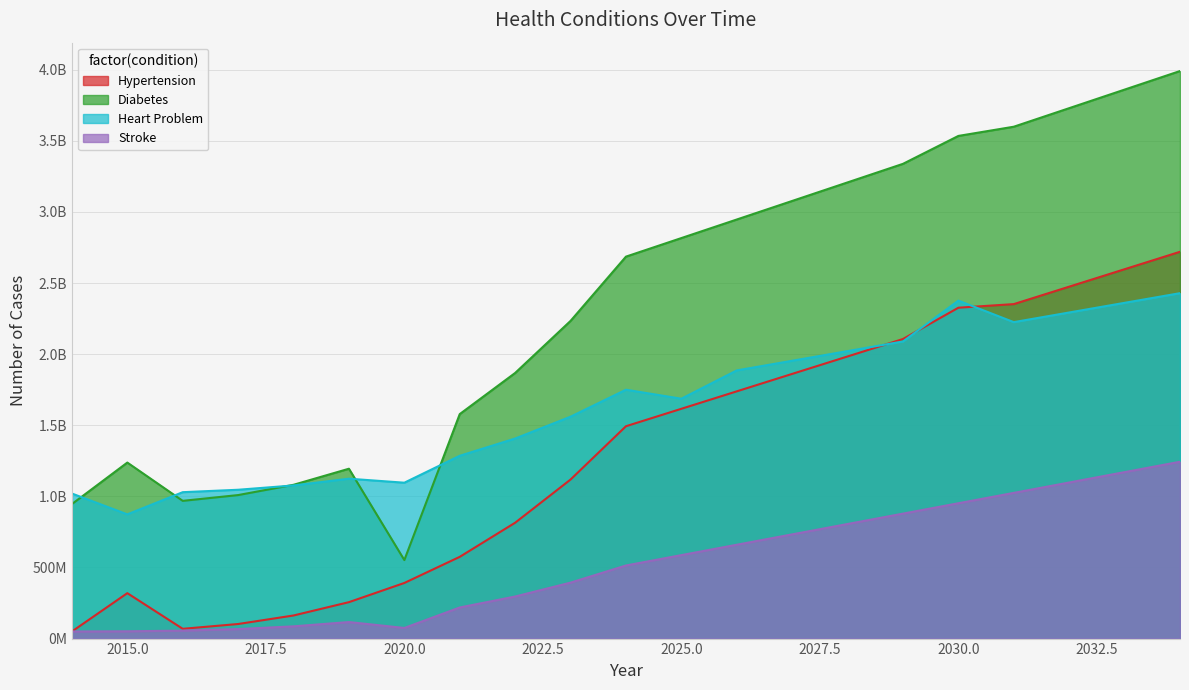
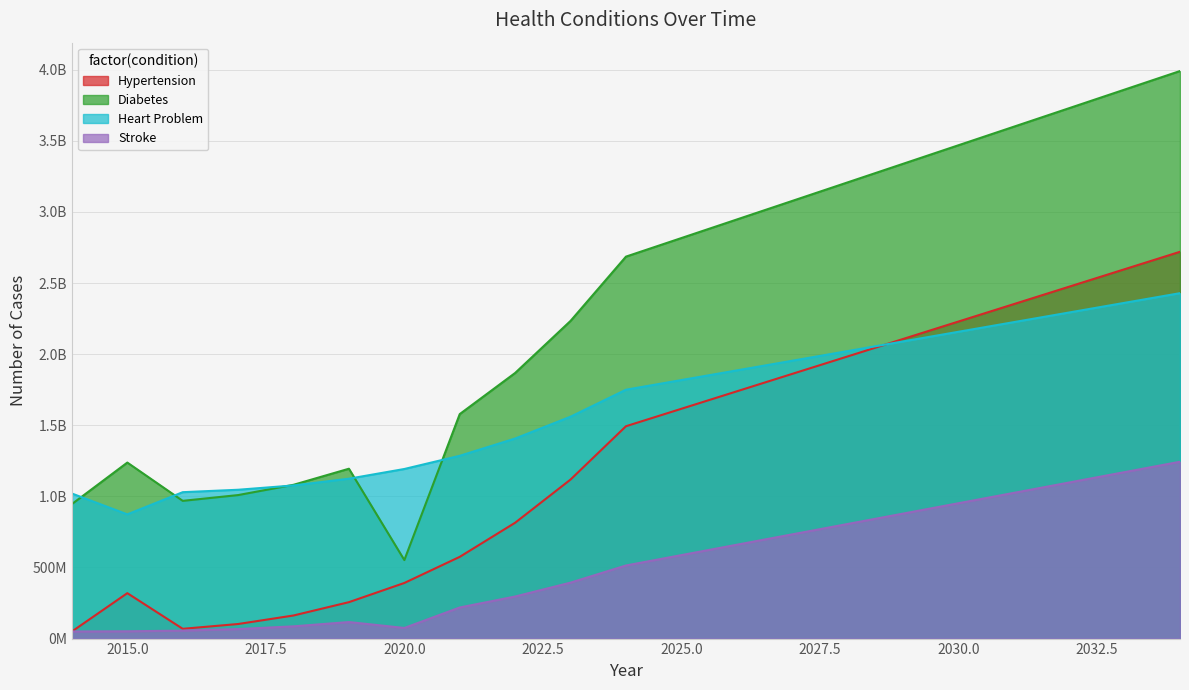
Heart Problem, 2020.0: 1100000000 -> 1190000000
Heart Problem, 2025.0: 1690000000 -> 1820000000
Hypertension, 2030.0: 2330000000 -> 2230000000
Diabetes, 2030.0: 3530000000 -> 3470000000
Heart Problem, 2030.0: 2380000000 -> 2160000000
